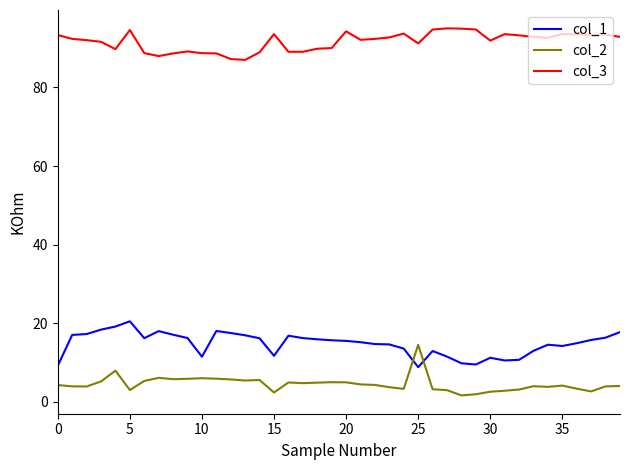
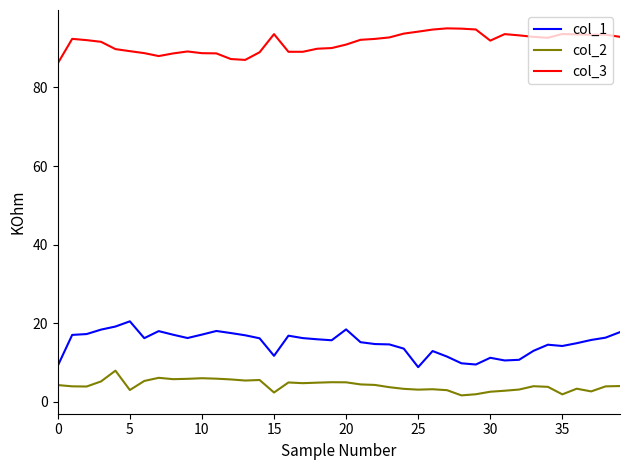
col_3, 0: 93 -> 86
col_3, 5: 95 -> 89
col_1, 10: 12 -> 17
col_1, 20: 16 -> 18
col_3, 20: 94 -> 91
col_2, 25: 15 -> 3
col_3, 25: 91 -> 94
col_2, 35: 4 -> 2
